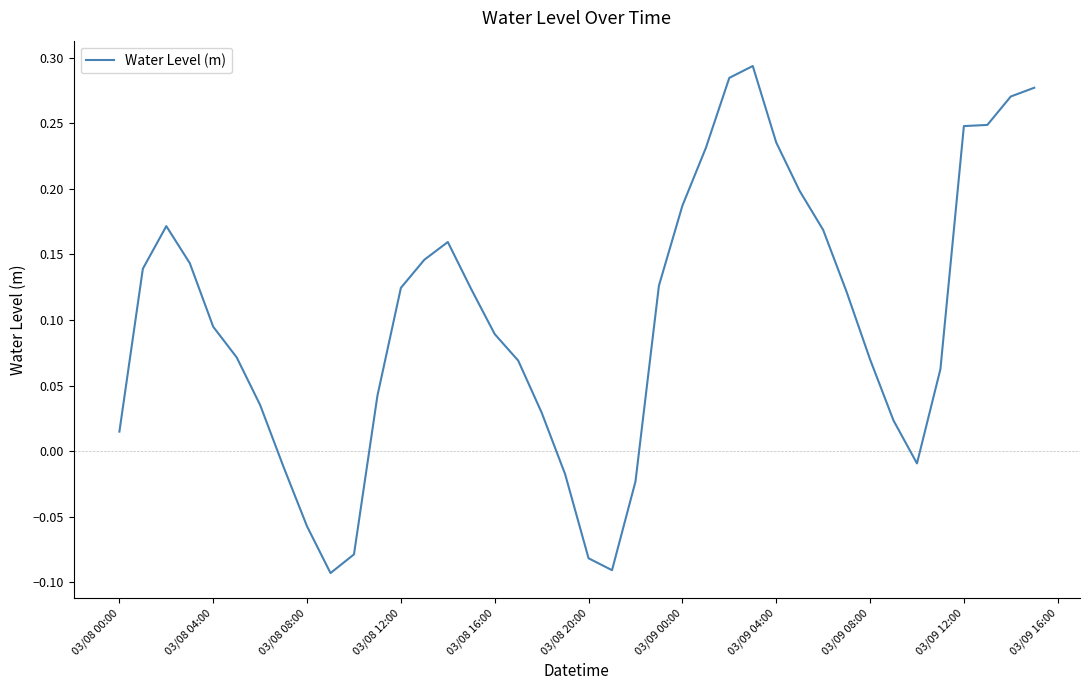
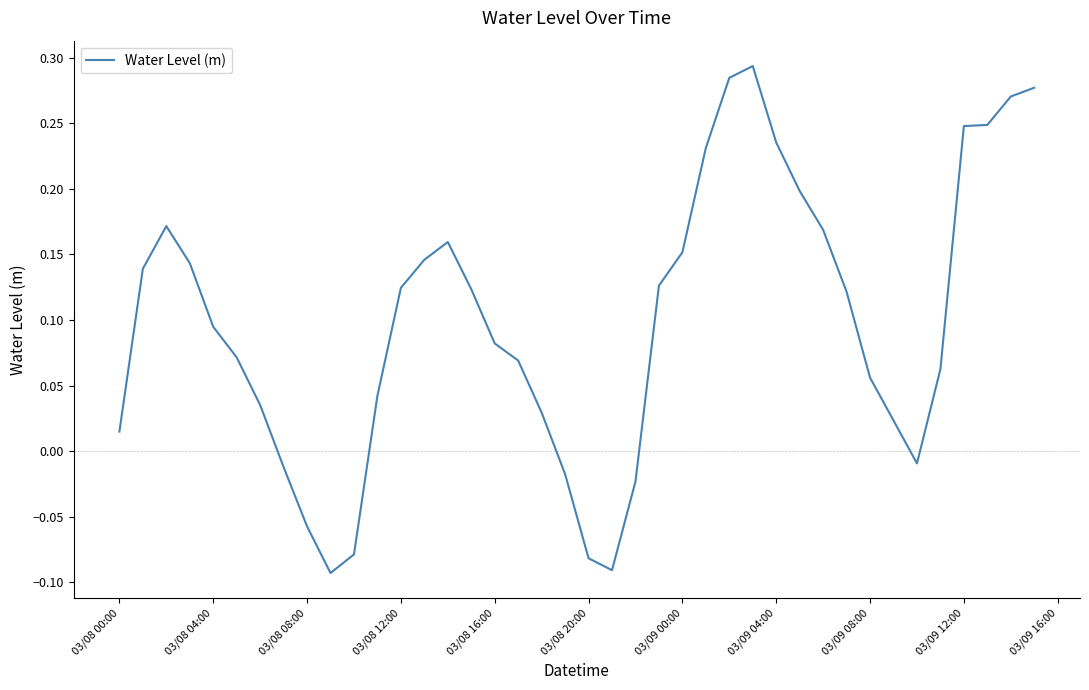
03/08 16:00: 0.089 -> 0.082
03/09 00:00: 0.187 -> 0.152
03/09 08:00: 0.070 -> 0.056
